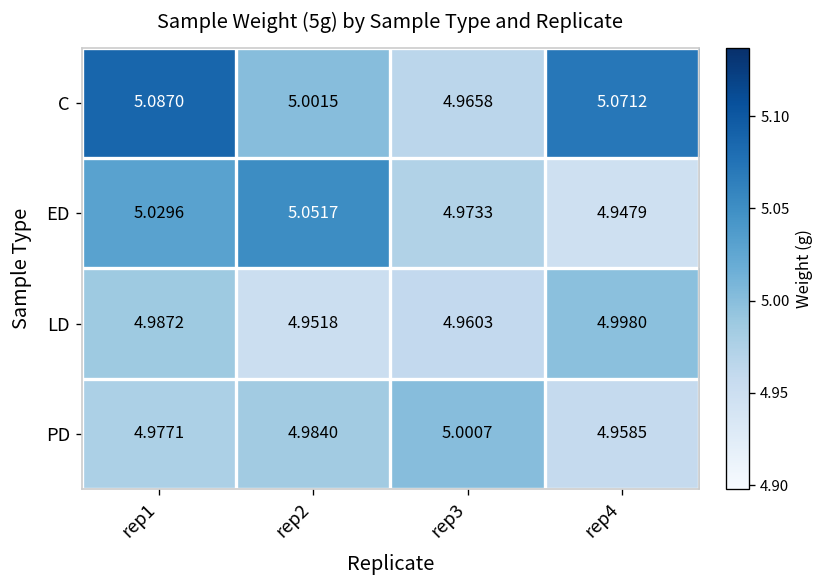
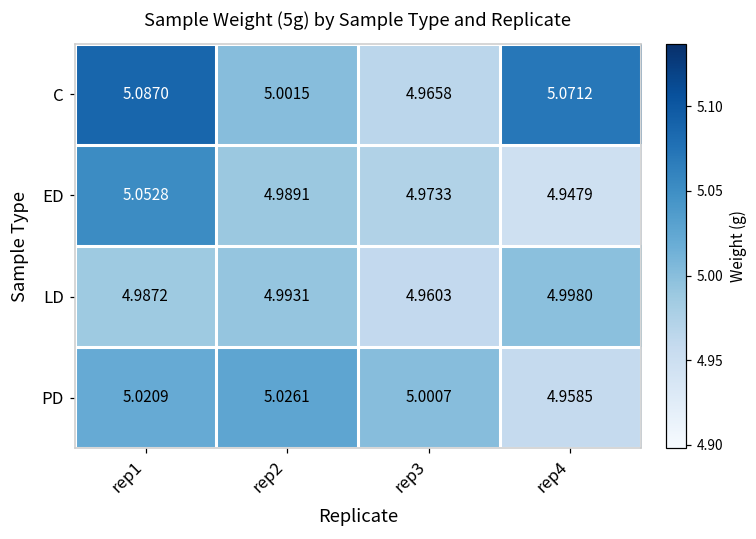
ED, rep1: 5.0296 -> 5.0528
ED, rep2: 5.0517 -> 4.9891
LD, rep2: 4.9518 -> 4.9931
PD, rep1: 4.9771 -> 5.0209
PD, rep2: 4.9840 -> 5.0261
